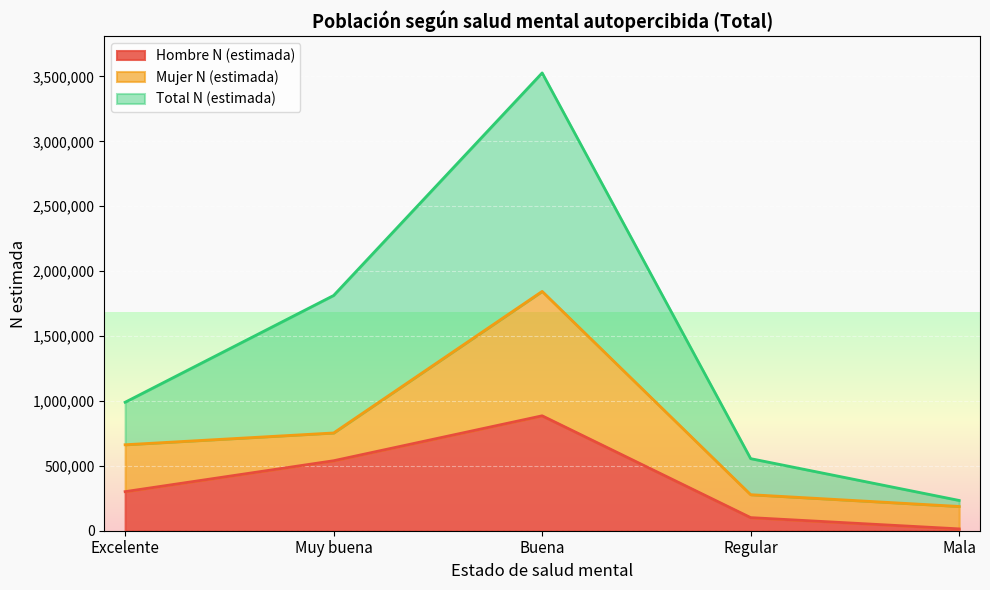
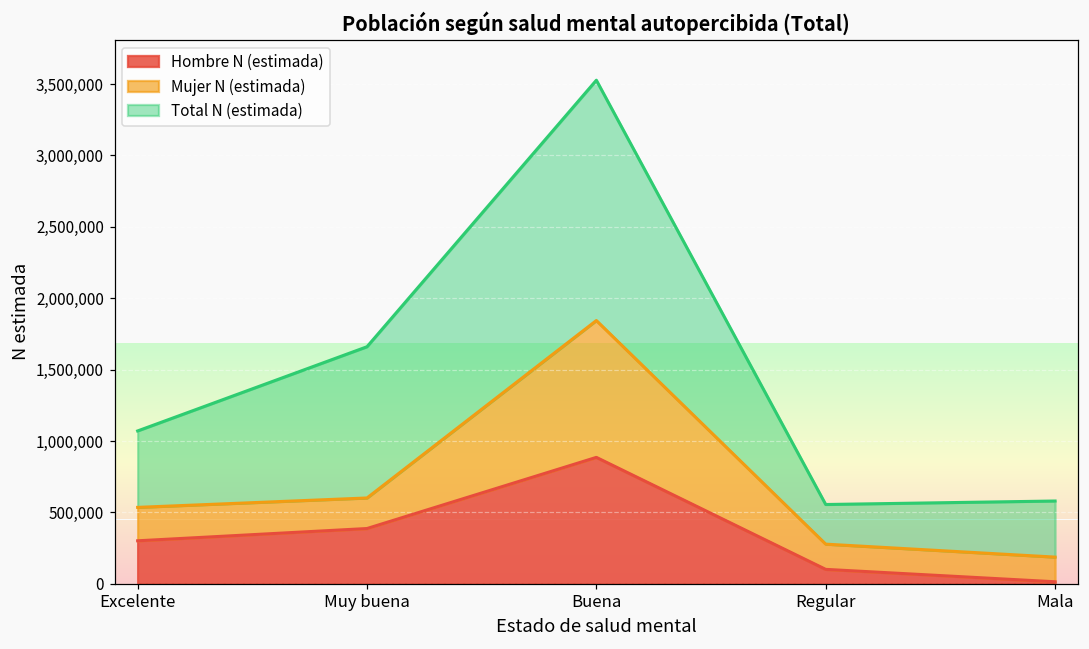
Mujer N (estimada), Excelente: 360,000 -> 230,000
Total N (estimada), Excelente: 330,000 -> 540,000
Hombre N (estimada), Muy buena: 540,000 -> 390,000
Total N (estimada), Mala: 50,000 -> 390,000
